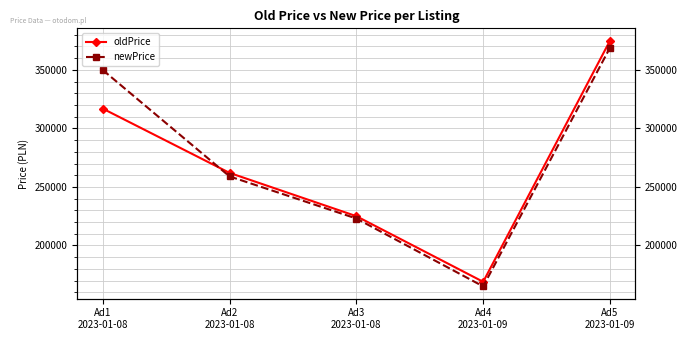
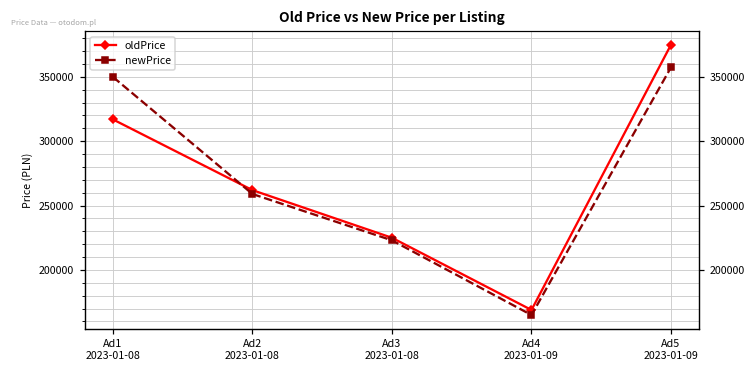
newPrice, Ad5 2023-01-09: 369000 -> 357000
